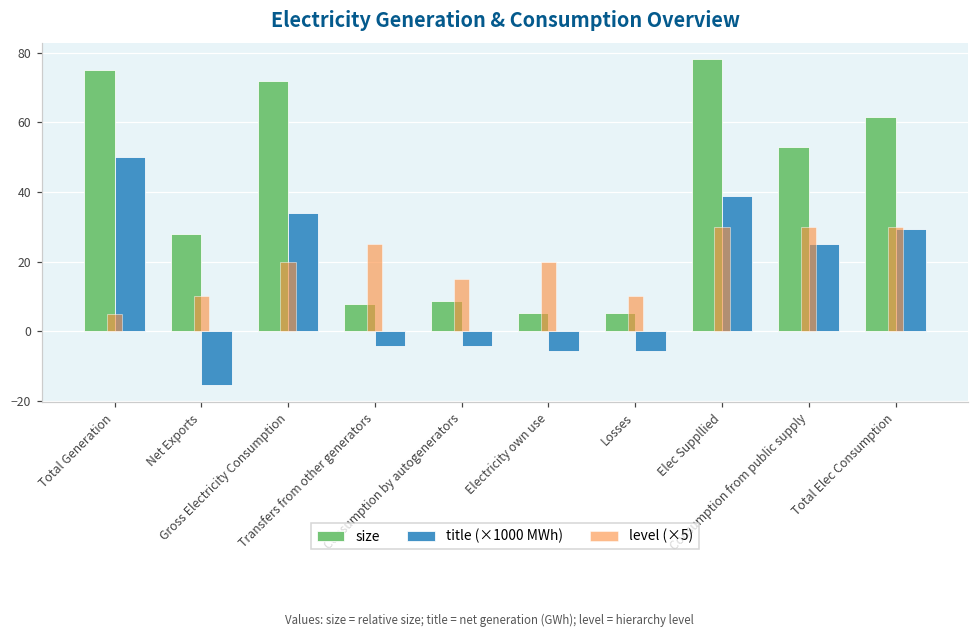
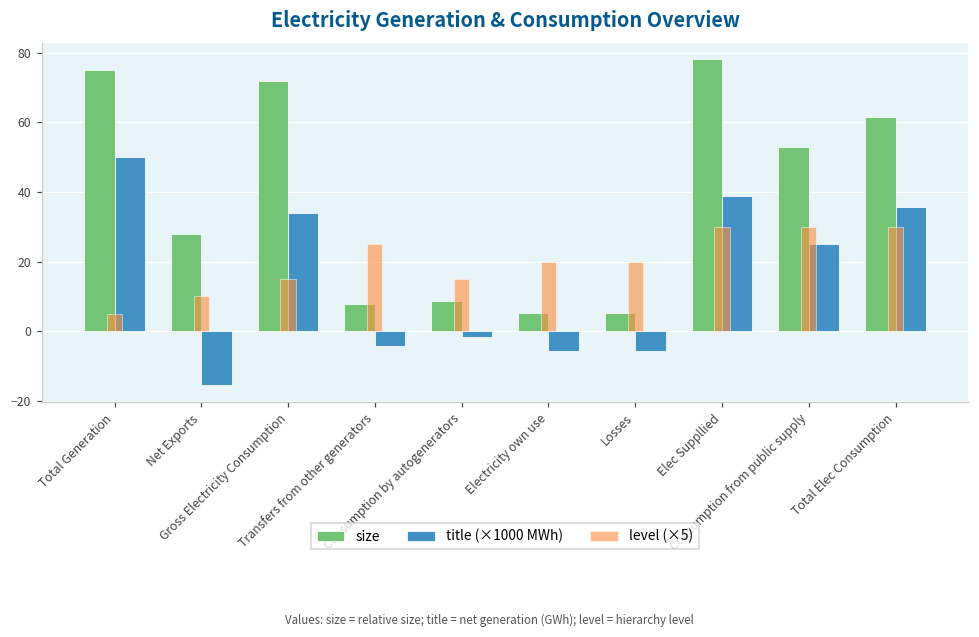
level (×5), Gross Electricity Consumption: 20 -> 15
title (×1000 MWh), Consumption by autogenerators: -4 -> -2
level (×5), Losses: 10 -> 20
title (×1000 MWh), Total Elec Consumption: 29 -> 36
